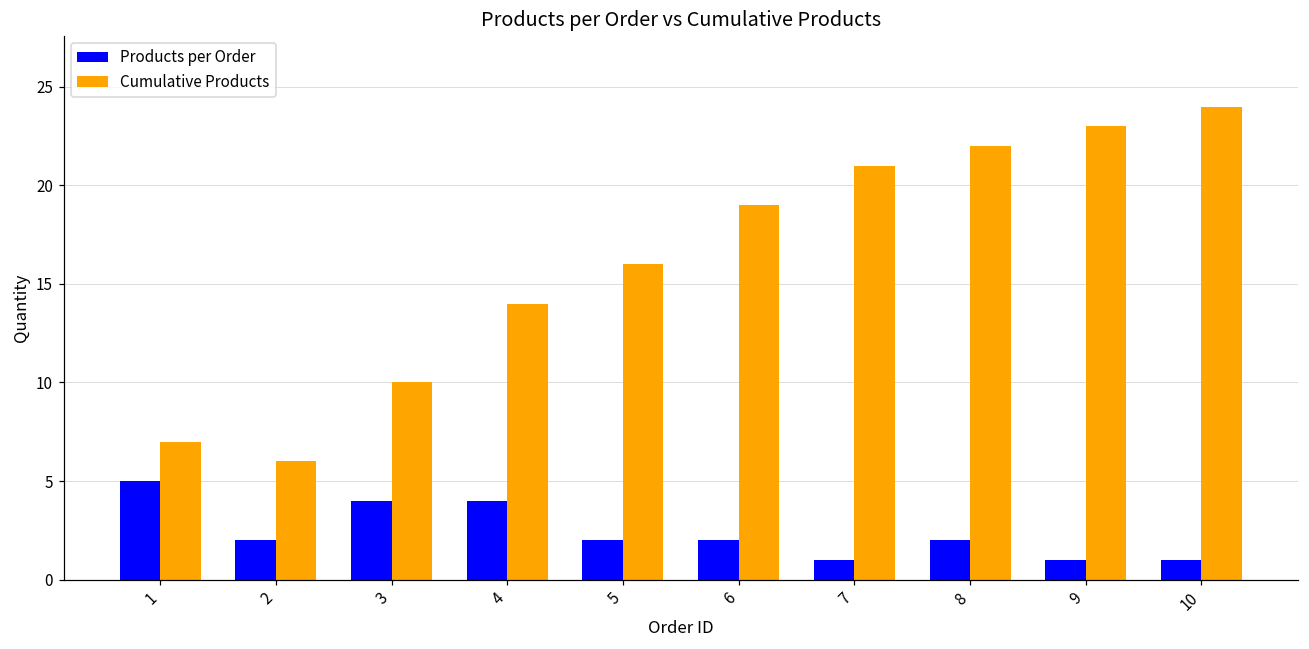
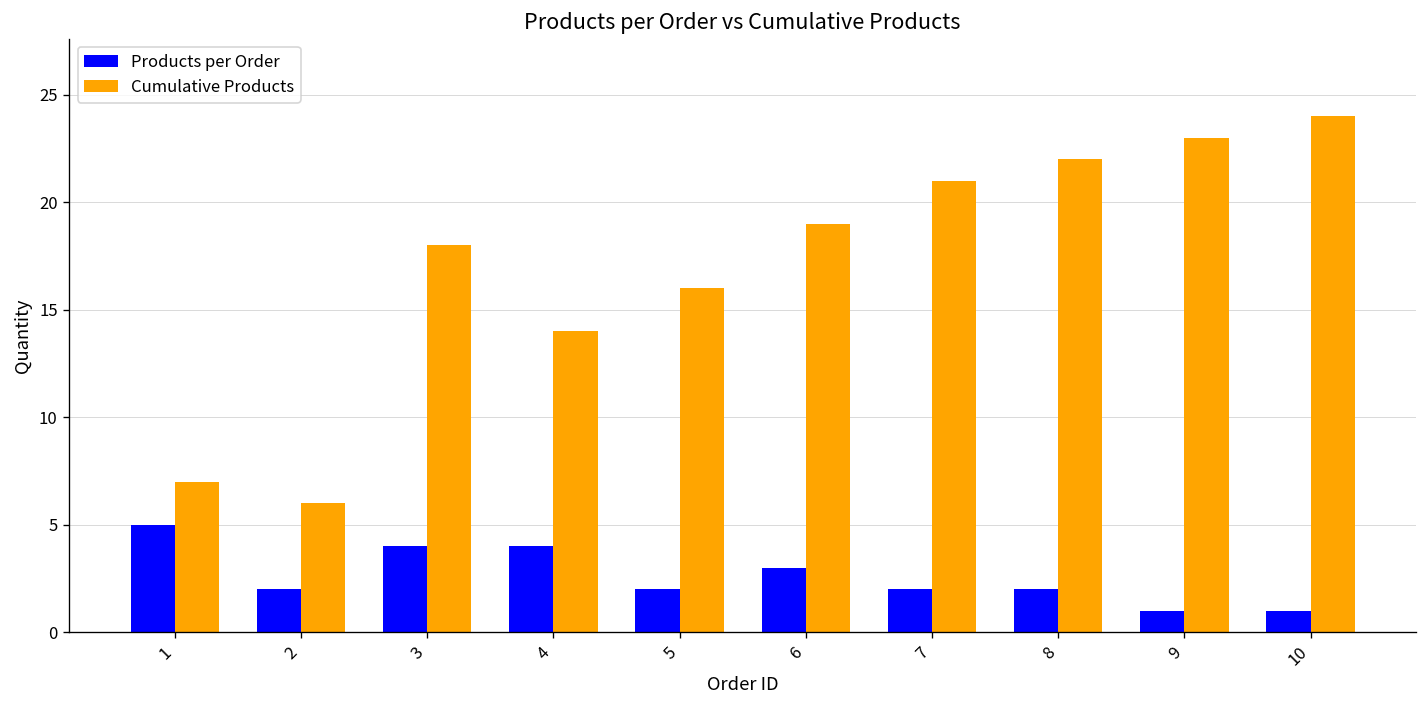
Cumulative Products, 3: 10 -> 18
Products per Order, 6: 2 -> 3
Products per Order, 7: 1 -> 2
